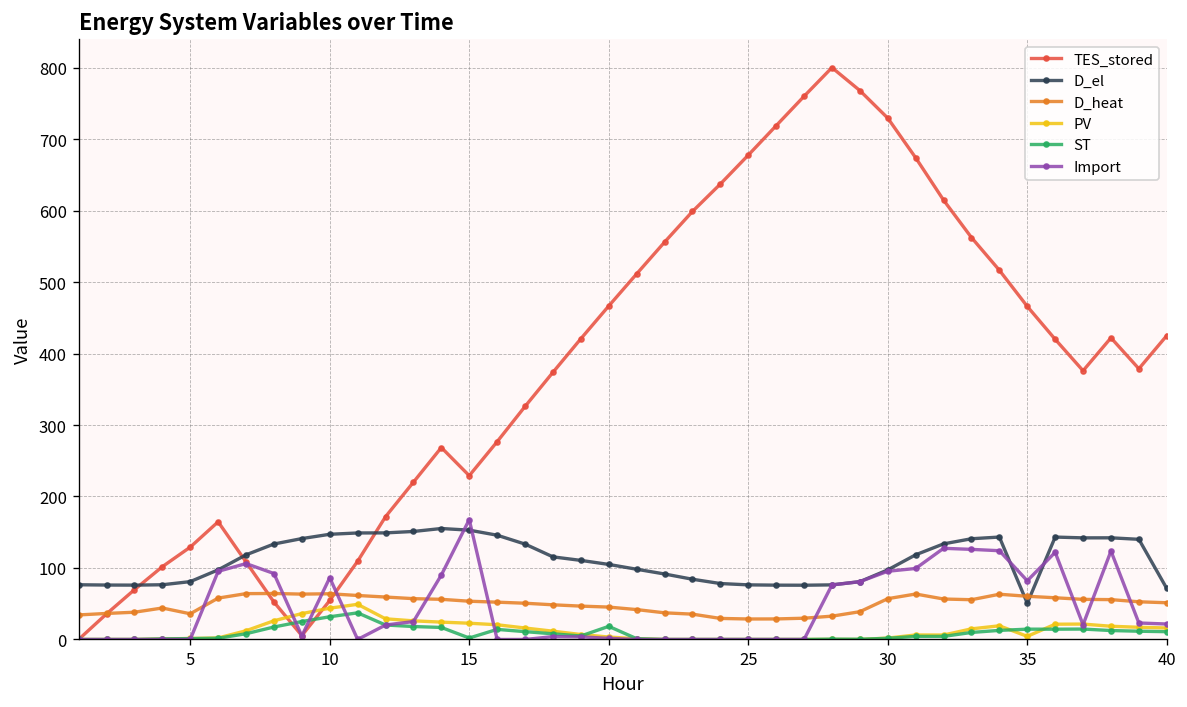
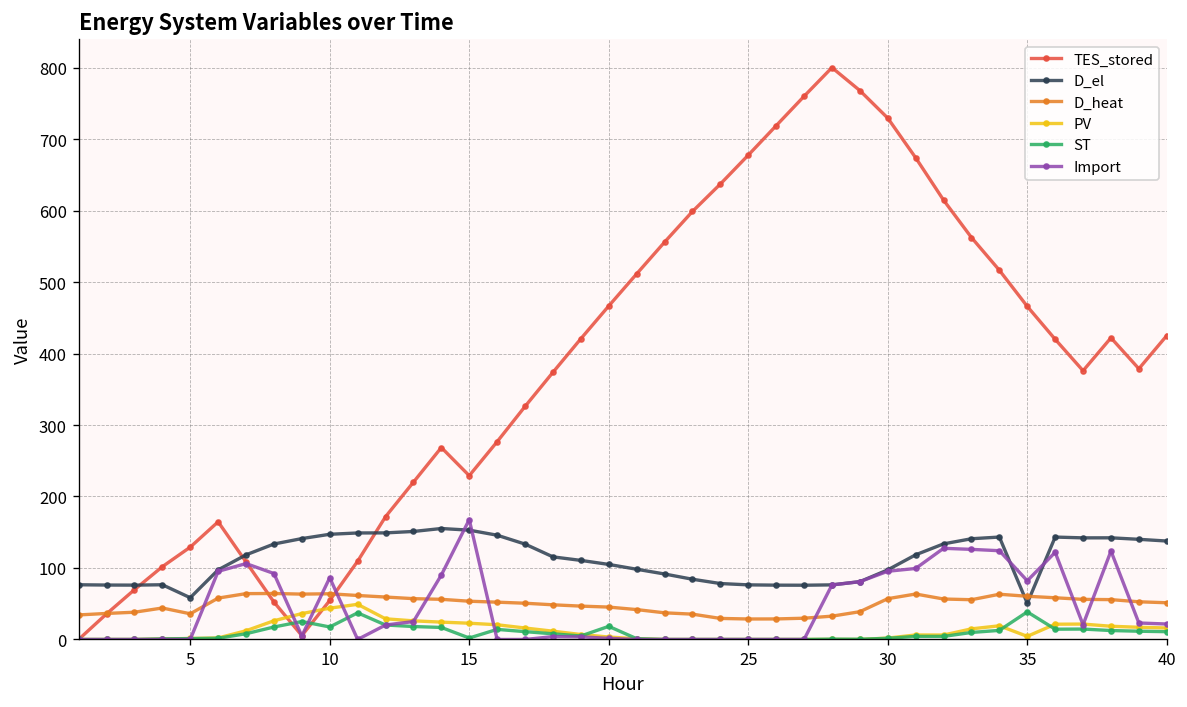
D_el, 5: 80 -> 60
ST, 10: 30 -> 20
ST, 35: 10 -> 40
D_el, 40: 70 -> 140
